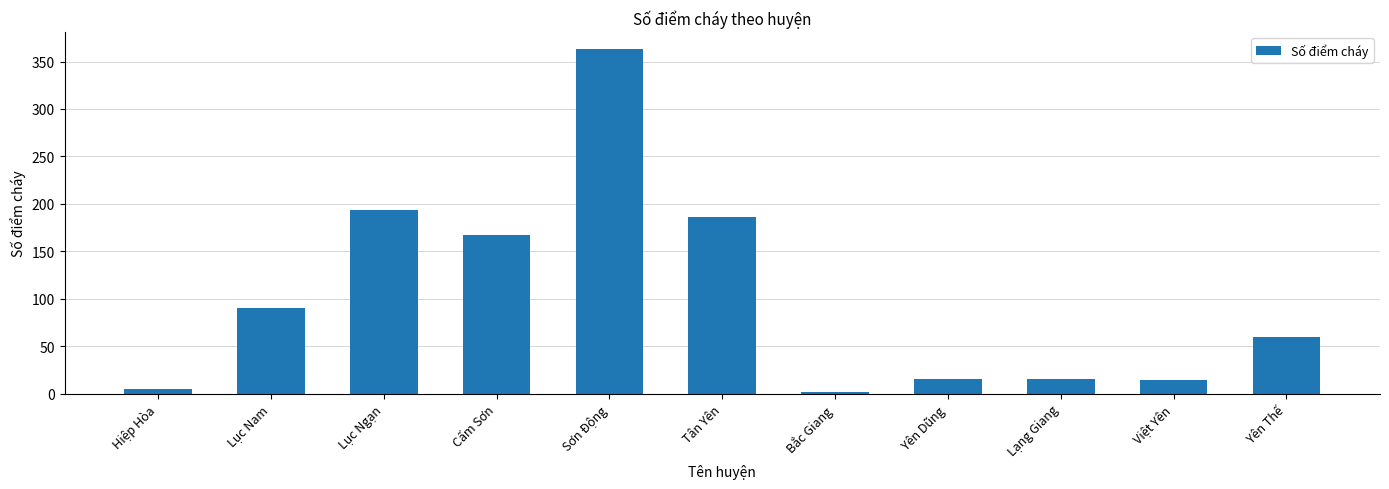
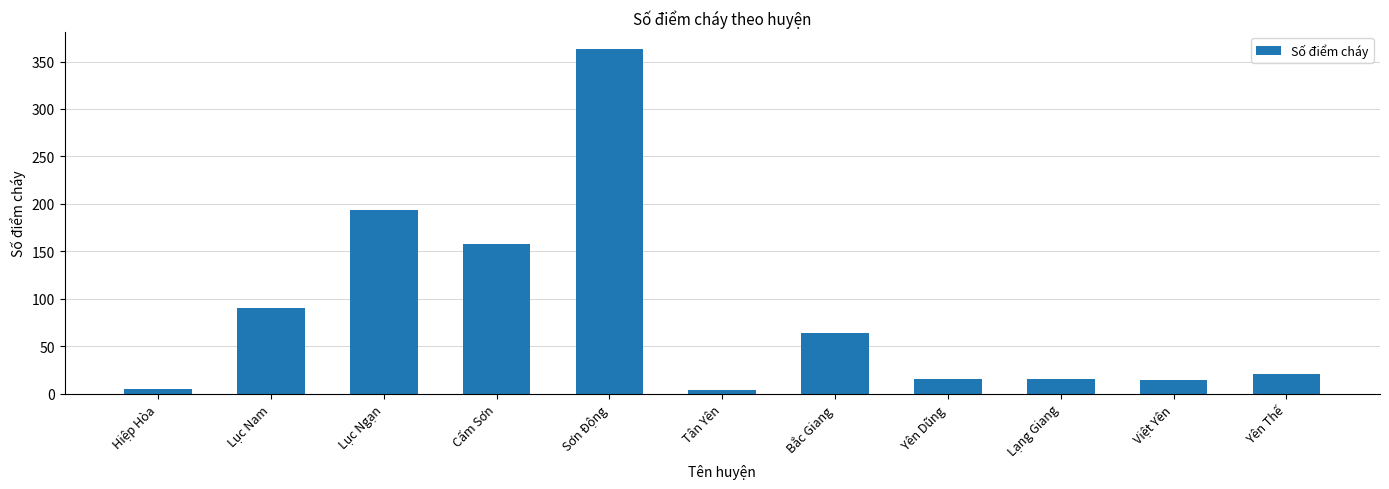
Cấm Sơn: 170 -> 160
Tân Yên: 190 -> 0
Bắc Giang: 0 -> 60
Yên Thế: 60 -> 20
